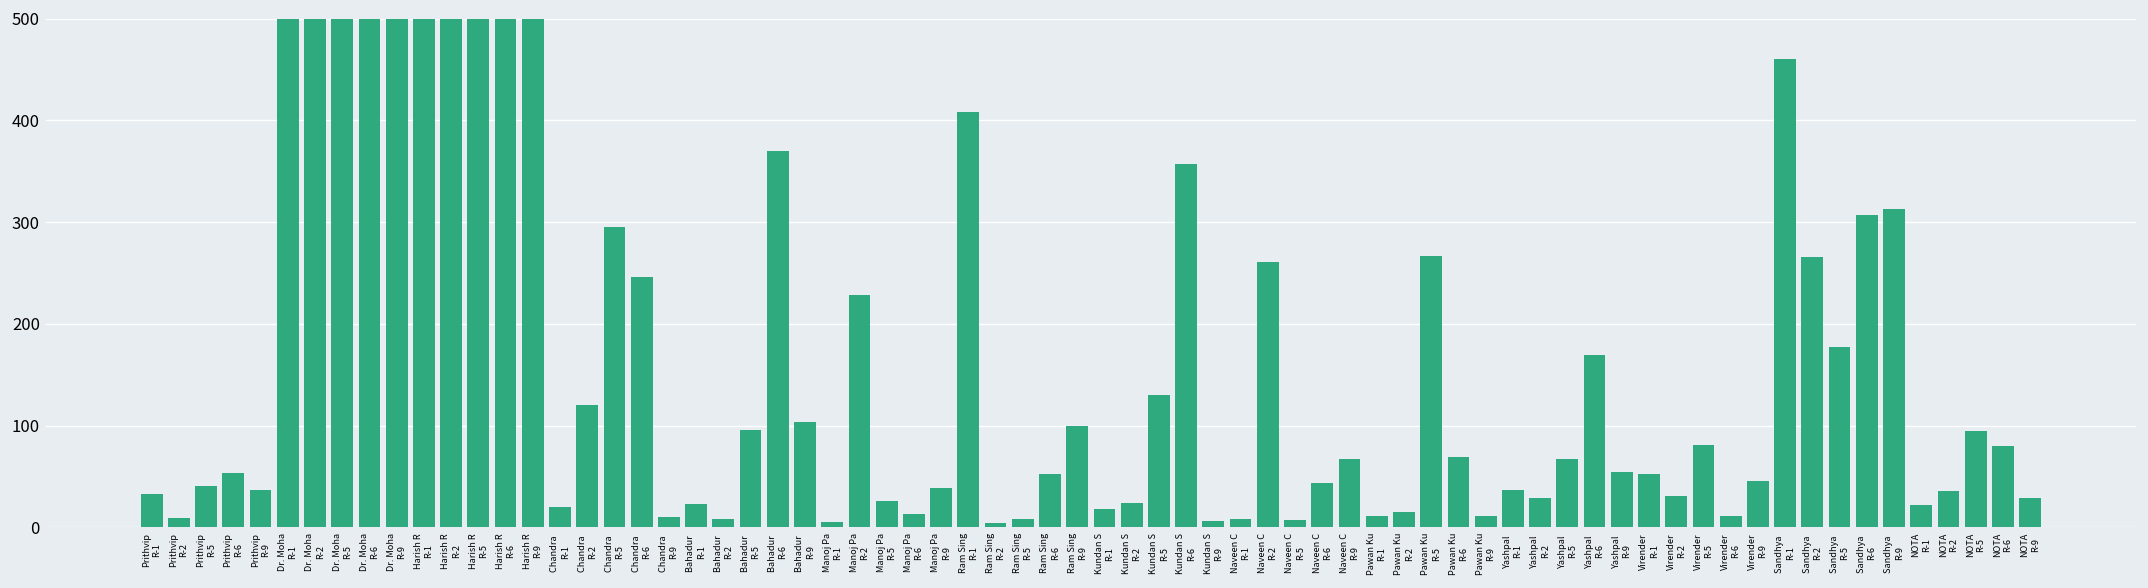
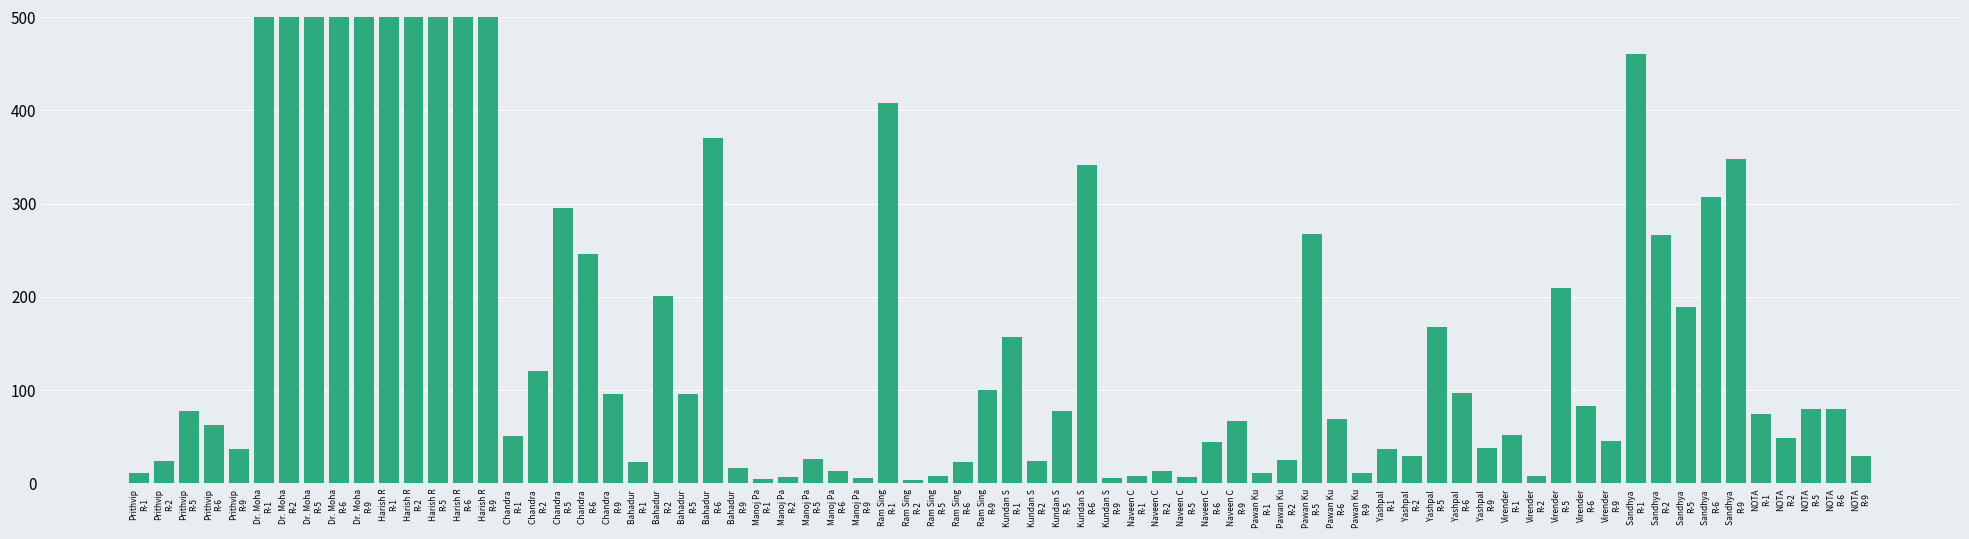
Prithvip R-1: 30 -> 10
Prithvip R-2: 10 -> 20
Prithvip R-5: 40 -> 80
Prithvip R-6: 50 -> 60
Chandra R-1: 20 -> 50
Chandra R-9: 10 -> 100
Bahadur R-2: 10 -> 200
Bahadur R-9: 100 -> 20
Manoj Pa R-2: 230 -> 10
Manoj Pa R-9: 40 -> 10
Ram Sing R-6: 50 -> 20
Kundan S R-1: 20 -> 160
Kundan S R-5: 130 -> 80
Kundan S R-6: 360 -> 340
Naveen C R-2: 260 -> 10
Pawan Ku R-2: 20 -> 30
Yashpal R-5: 70 -> 170
Yashpal R-6: 170 -> 100
Yashpal R-9: 50 -> 40
Virender R-2: 30 -> 10
Virender R-5: 80 -> 210
Virender R-6: 10 -> 80
Sandhya R-5: 180 -> 190
Sandhya R-9: 310 -> 350
NOTA R-1: 20 -> 70
NOTA R-2: 40 -> 50
NOTA R-5: 100 -> 80
